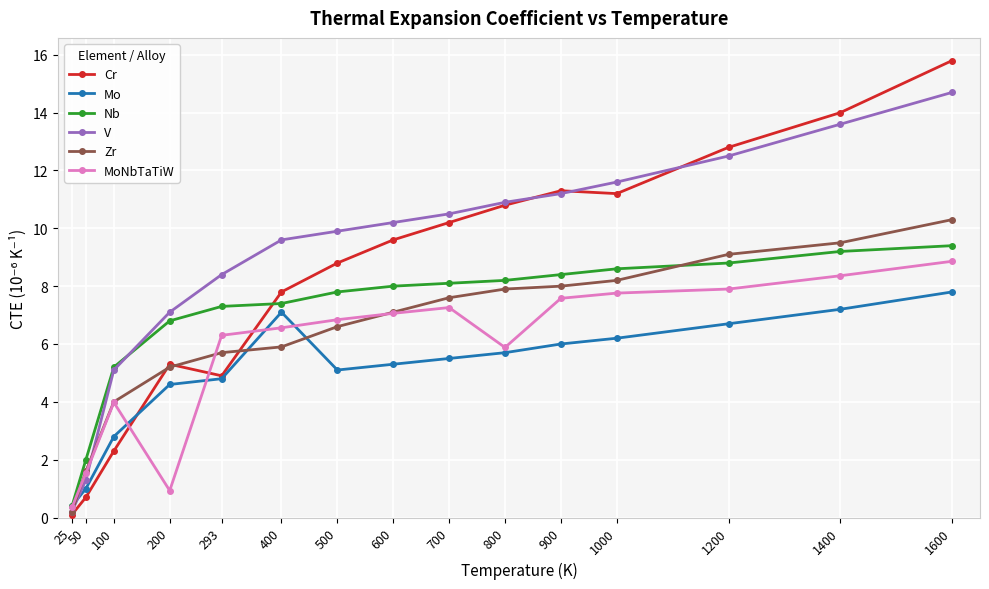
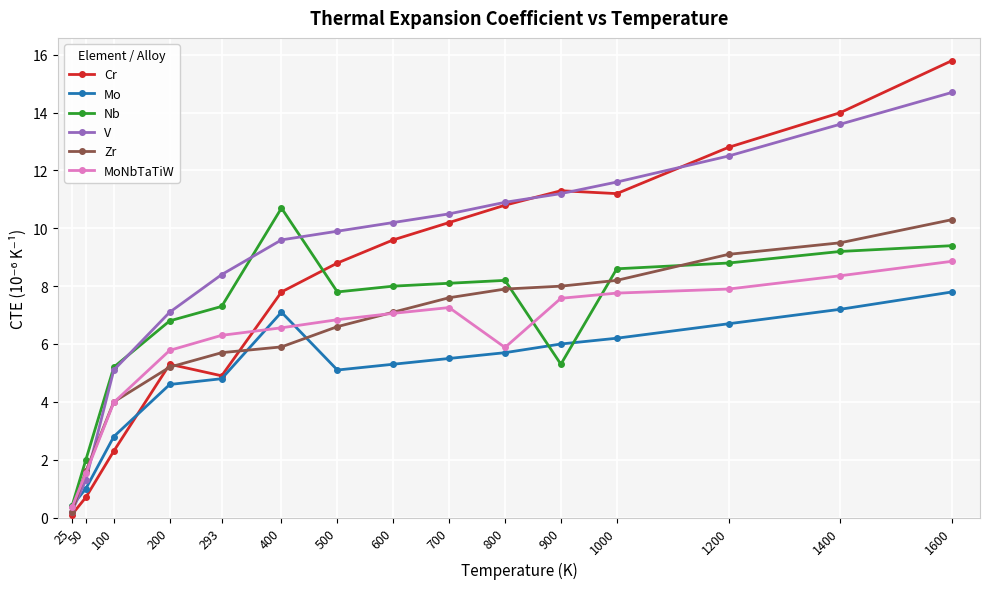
MoNbTaTiW, 200: 0.9 -> 5.8
Nb, 400: 7.4 -> 10.7
Nb, 900: 8.4 -> 5.3
